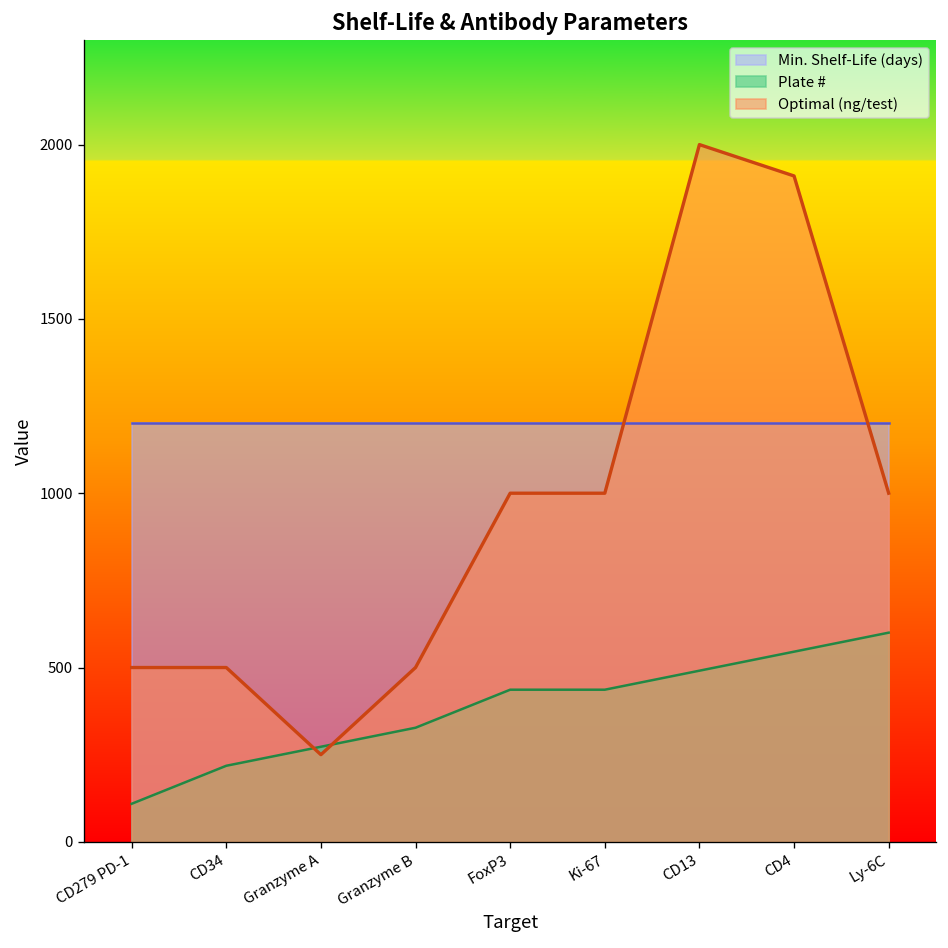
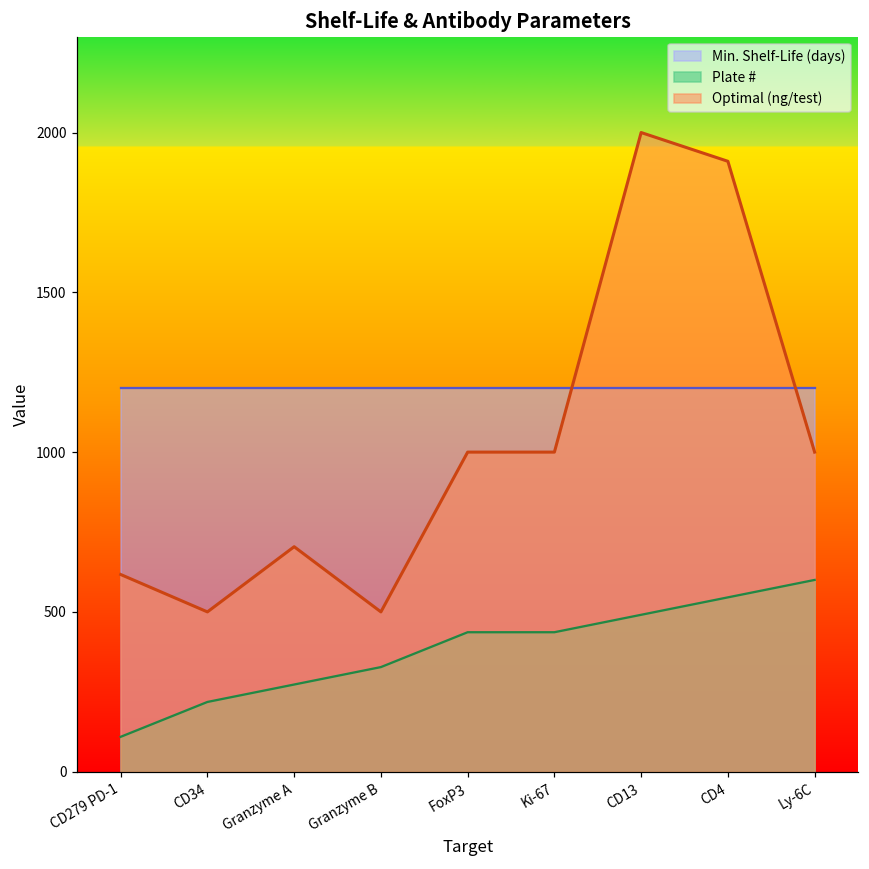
Optimal (ng/test), CD279 PD-1: 500 -> 620
Optimal (ng/test), Granzyme A: 250 -> 700
